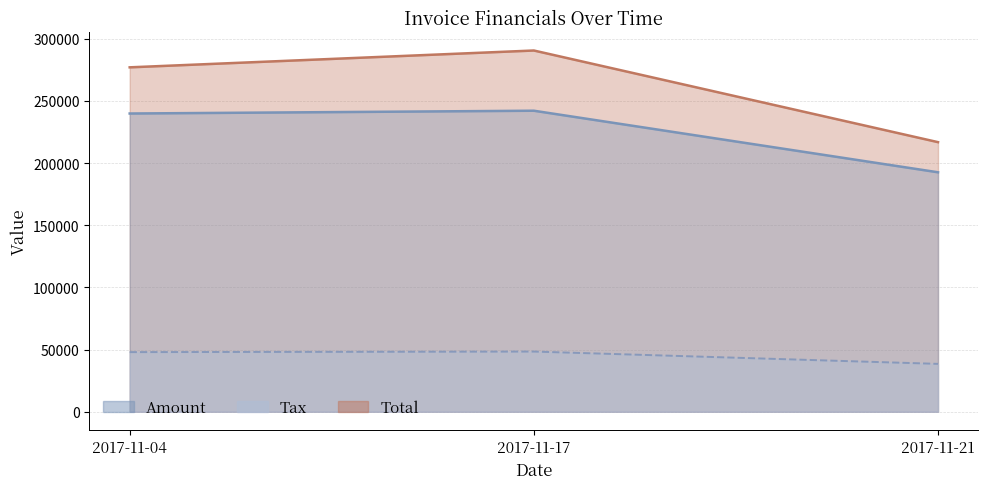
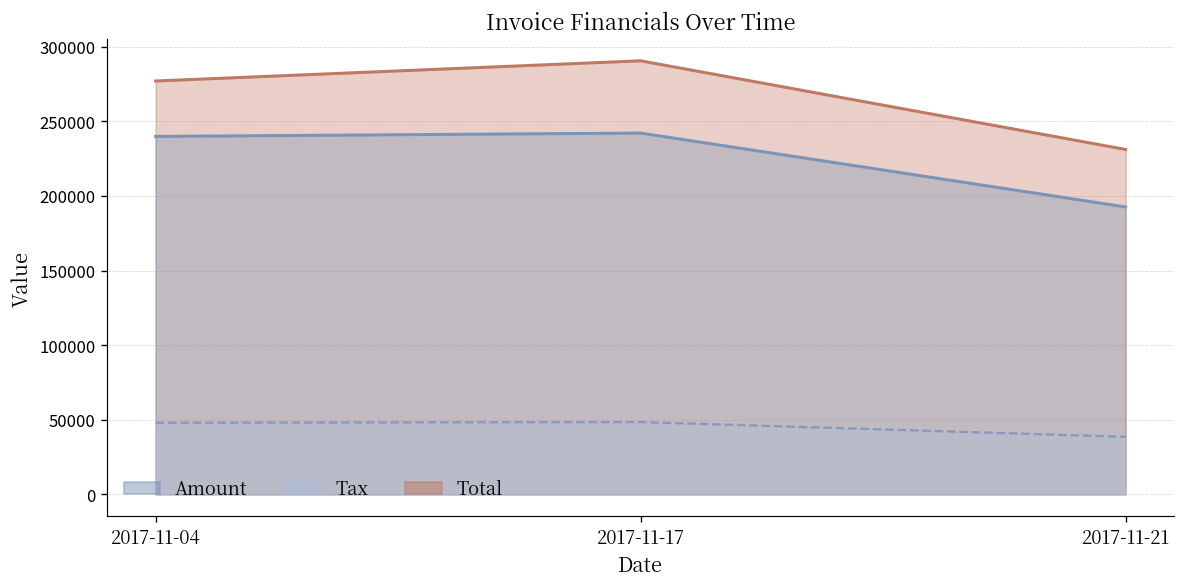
Total, 2017-11-21: 217000 -> 231000
